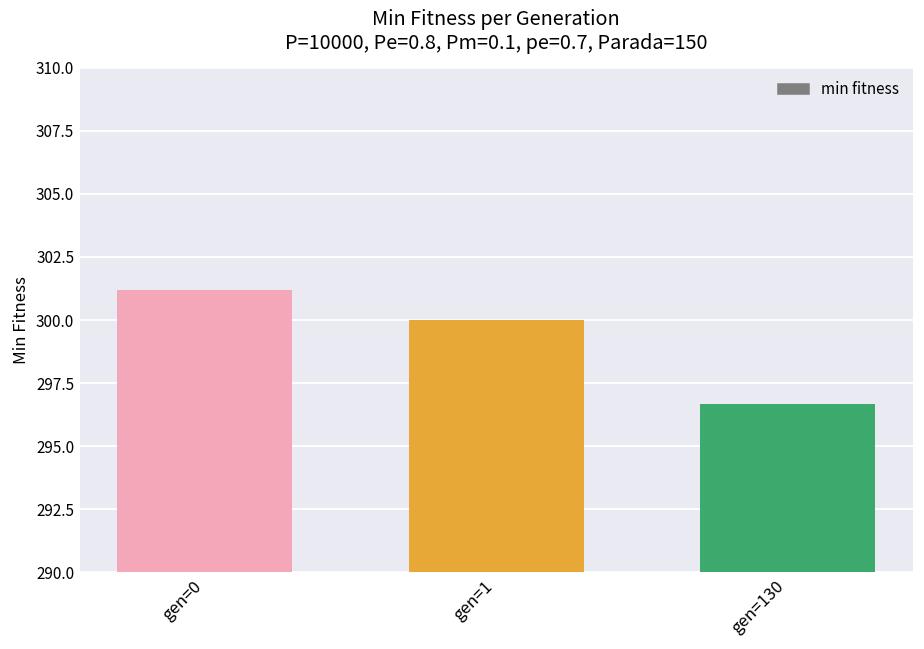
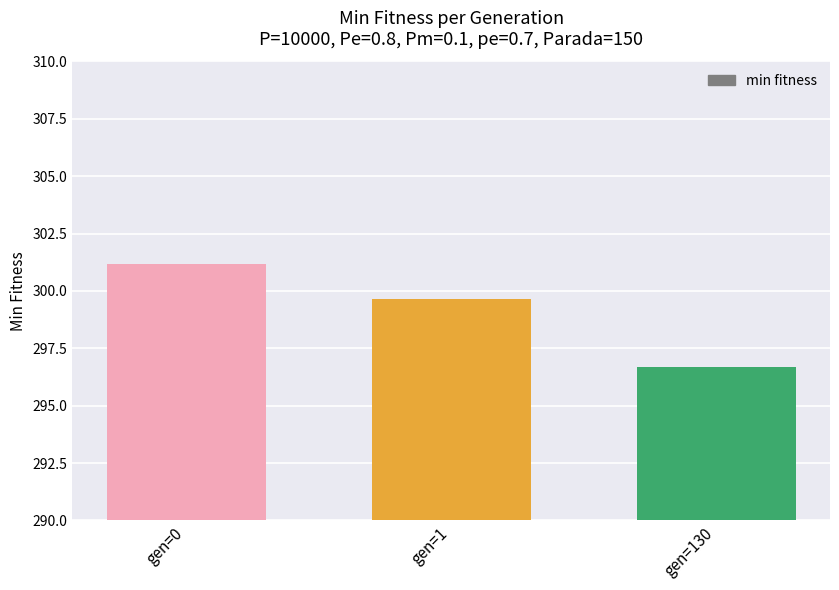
gen=1: 300.0 -> 299.6
